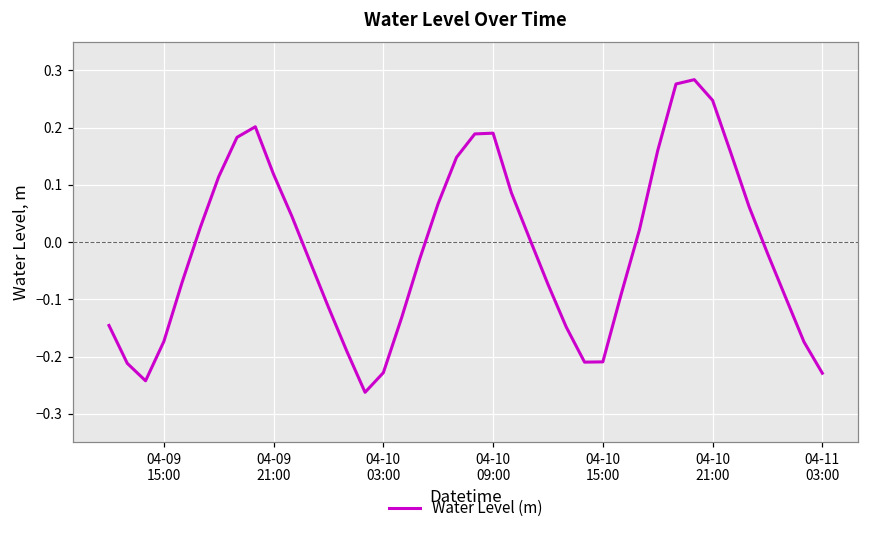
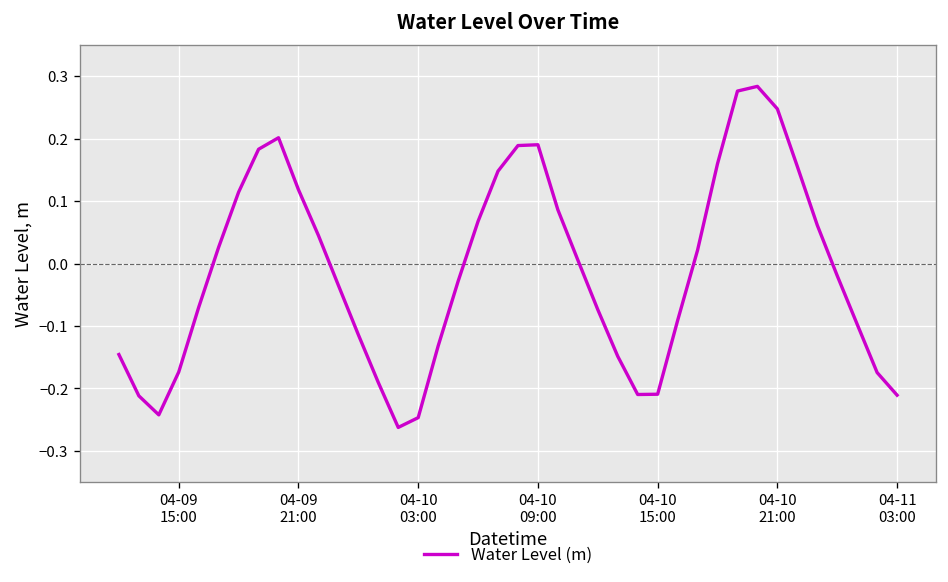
04-10 03:00: -0.23 -> -0.25
04-11 03:00: -0.23 -> -0.21
